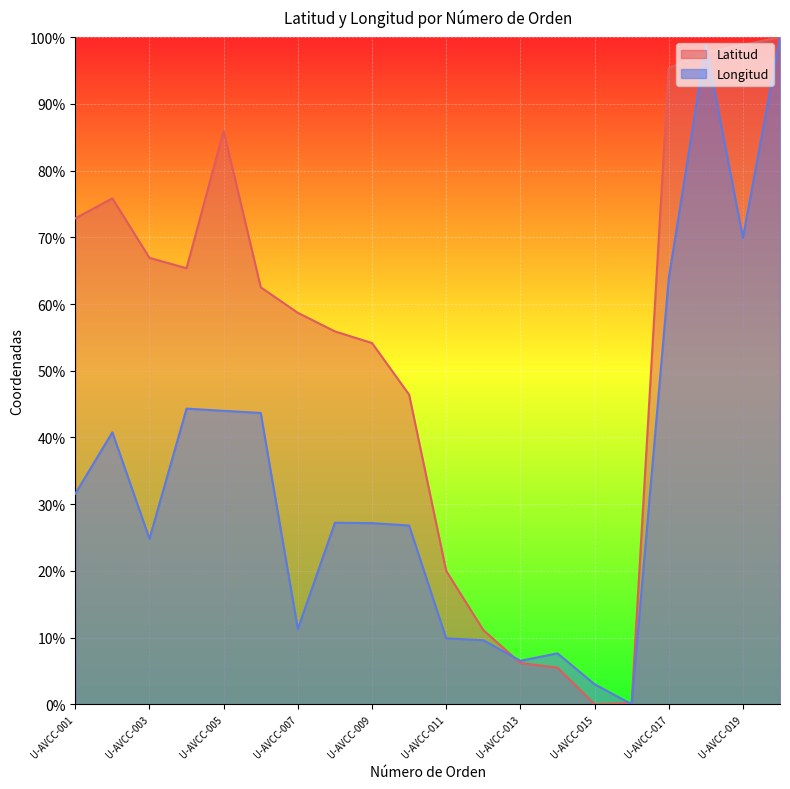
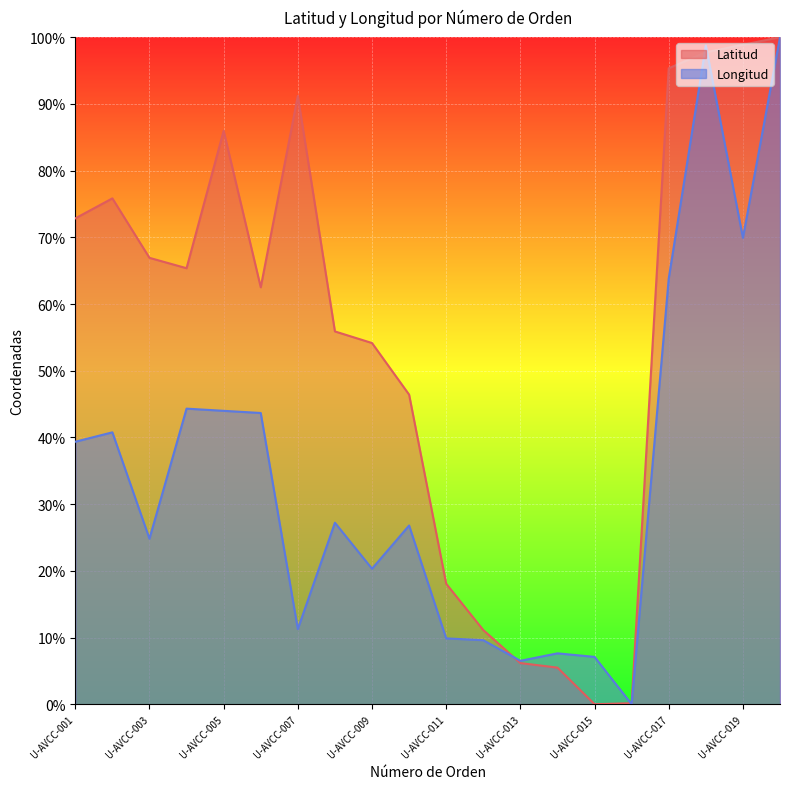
Longitud, U-AVCC-001: 32% -> 39%
Latitud, U-AVCC-007: 59% -> 91%
Longitud, U-AVCC-009: 27% -> 20%
Latitud, U-AVCC-011: 20% -> 18%
Longitud, U-AVCC-015: 3% -> 7%
